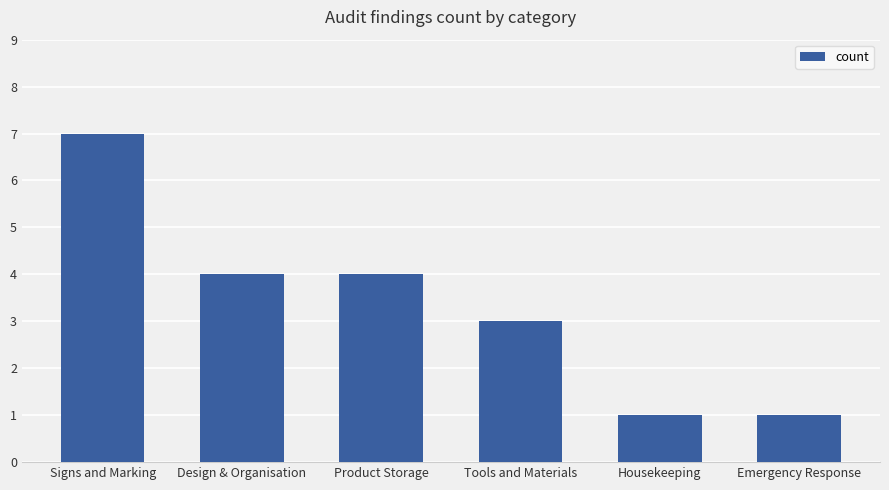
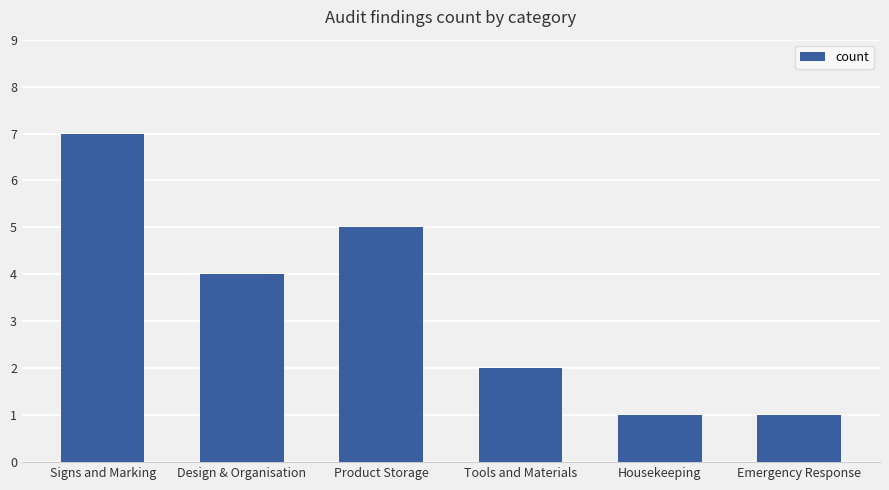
Product Storage: 4 -> 5
Tools and Materials: 3 -> 2
